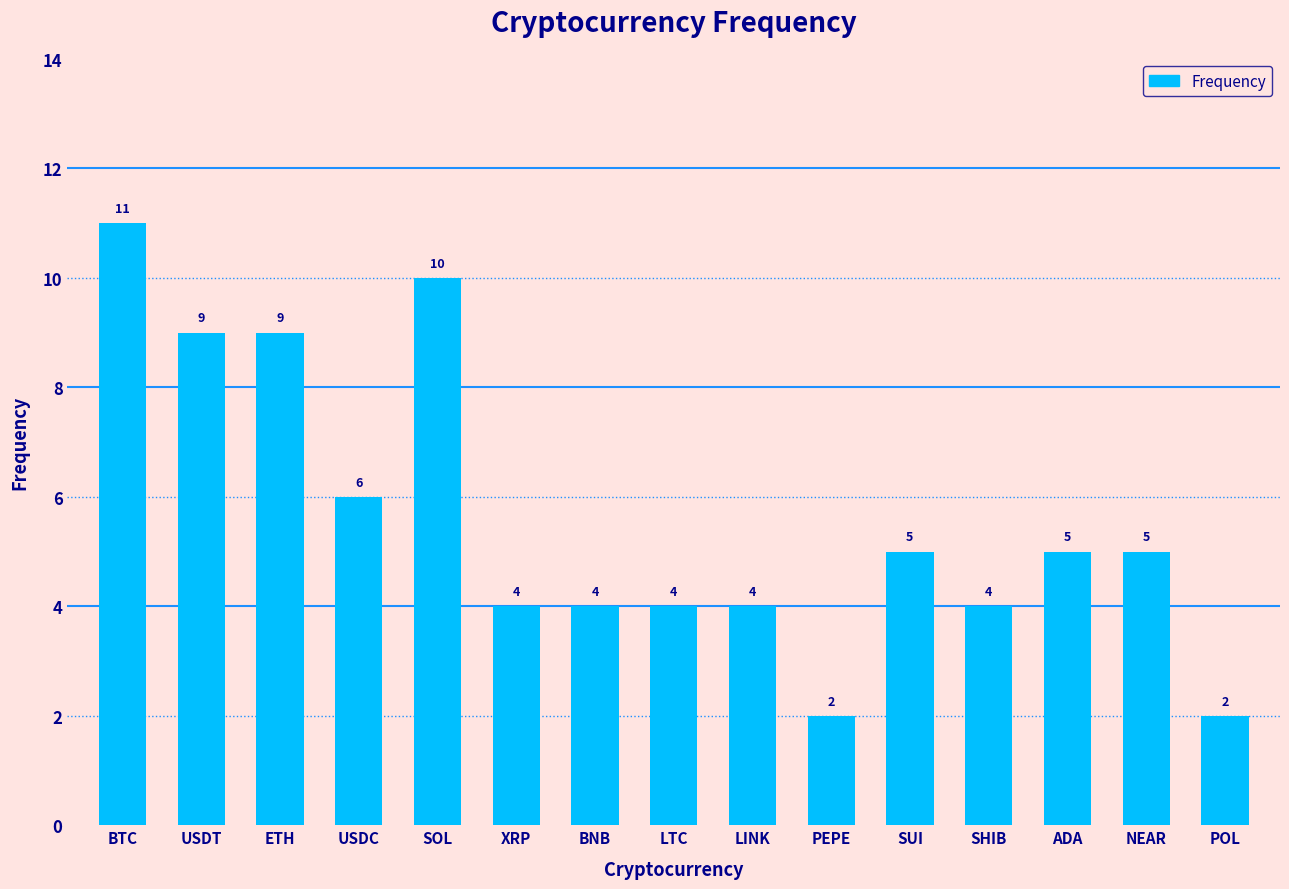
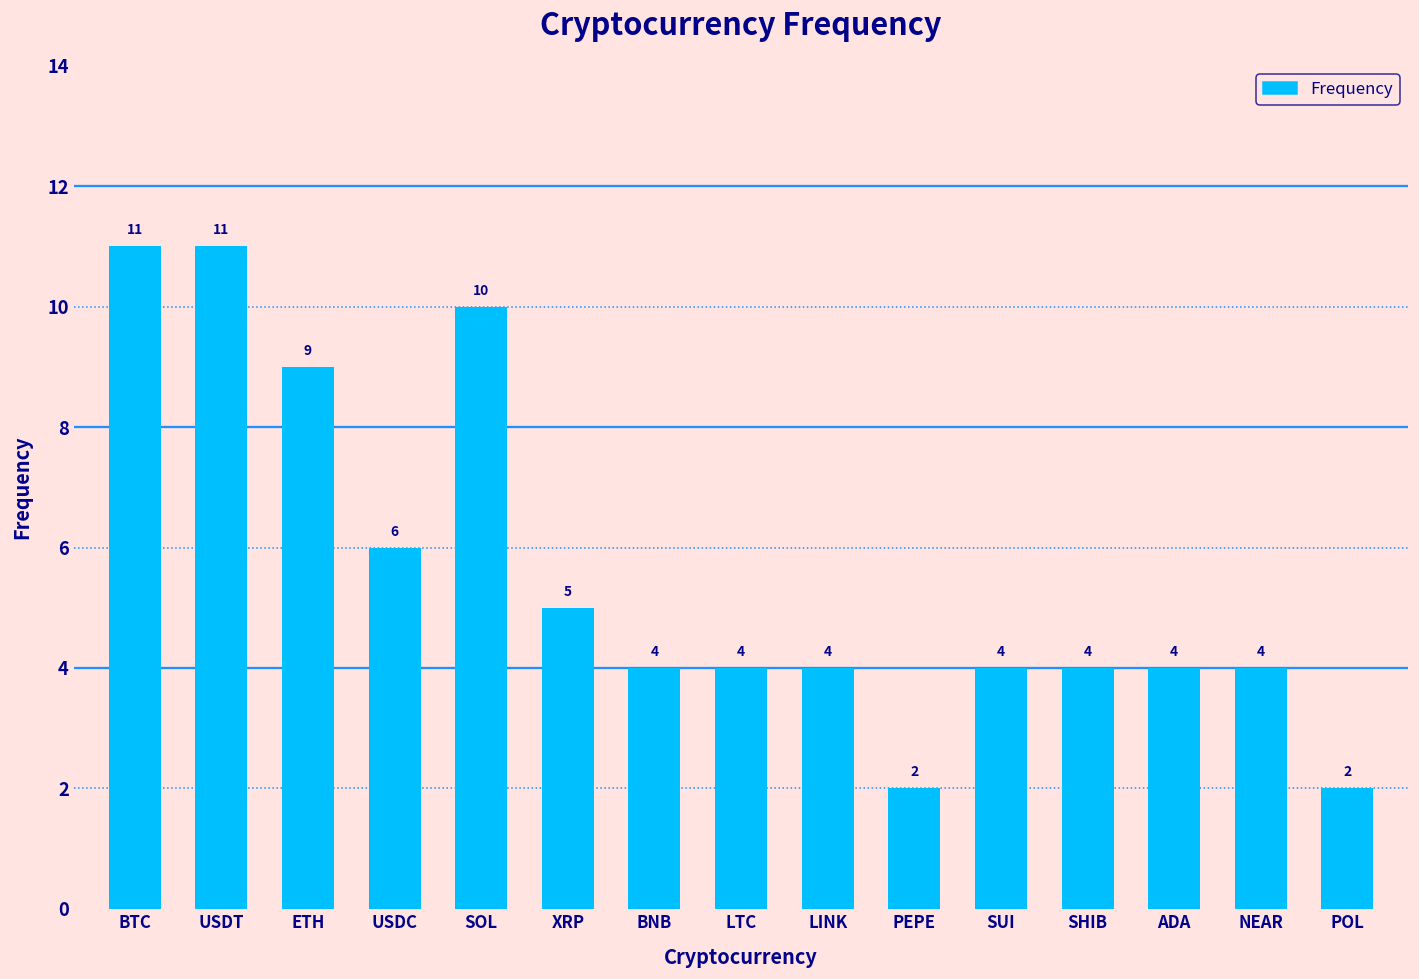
USDT: 9 -> 11
XRP: 4 -> 5
SUI: 5 -> 4
ADA: 5 -> 4
NEAR: 5 -> 4
